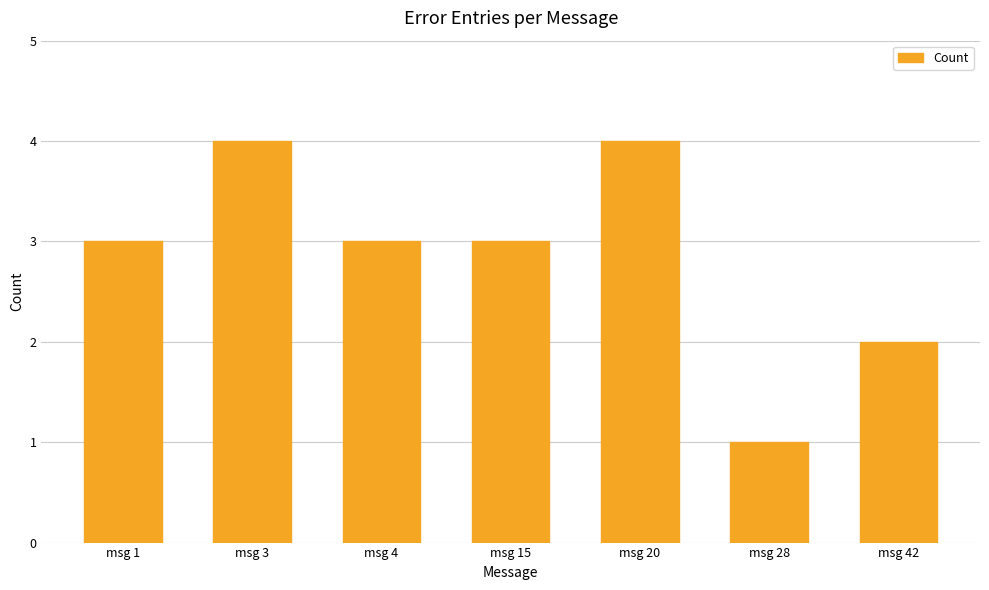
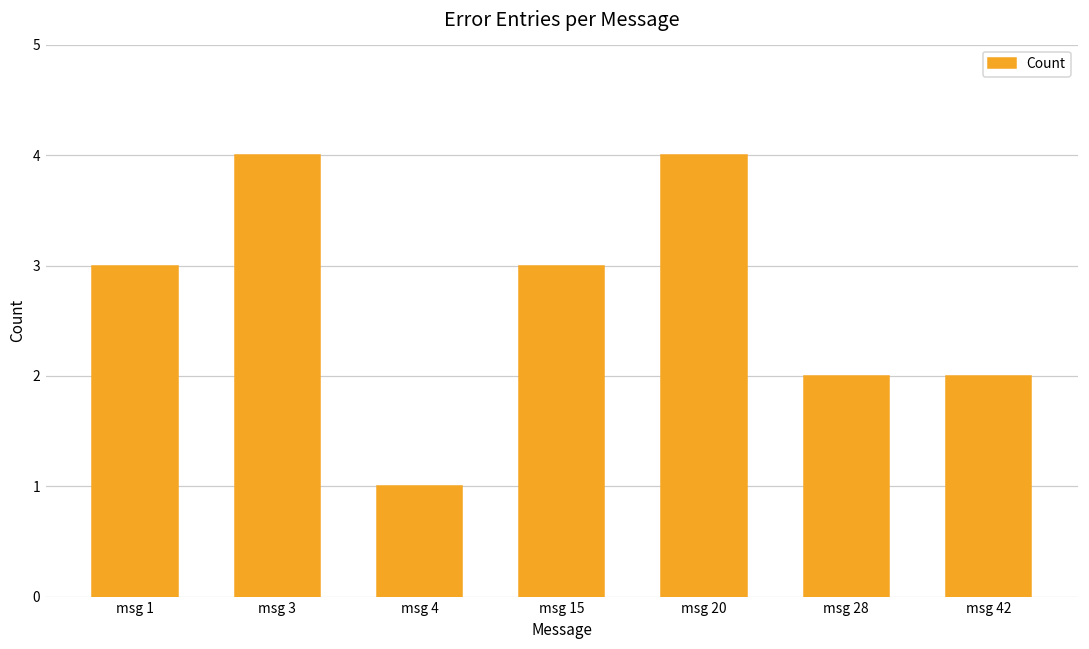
msg 4: 3 -> 1
msg 28: 1 -> 2
